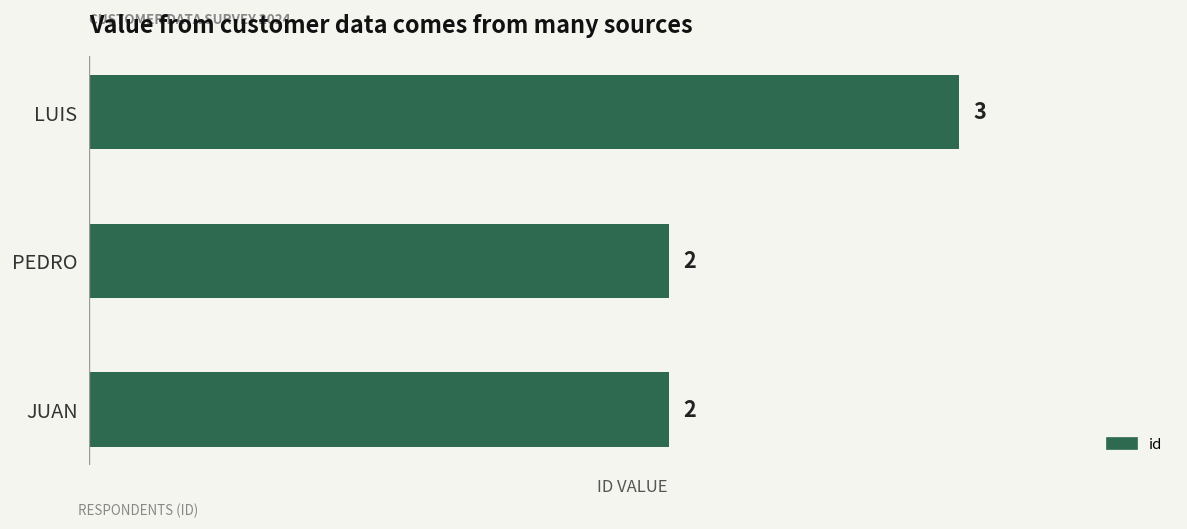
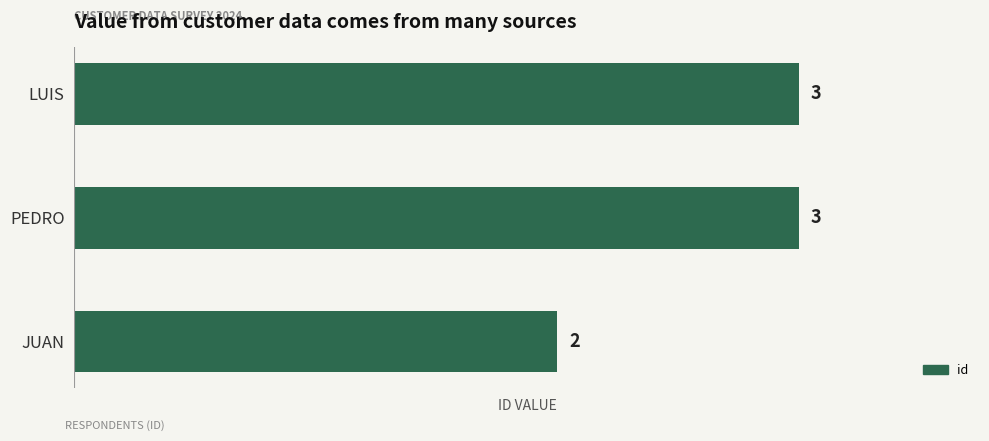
PEDRO: 2 -> 3
